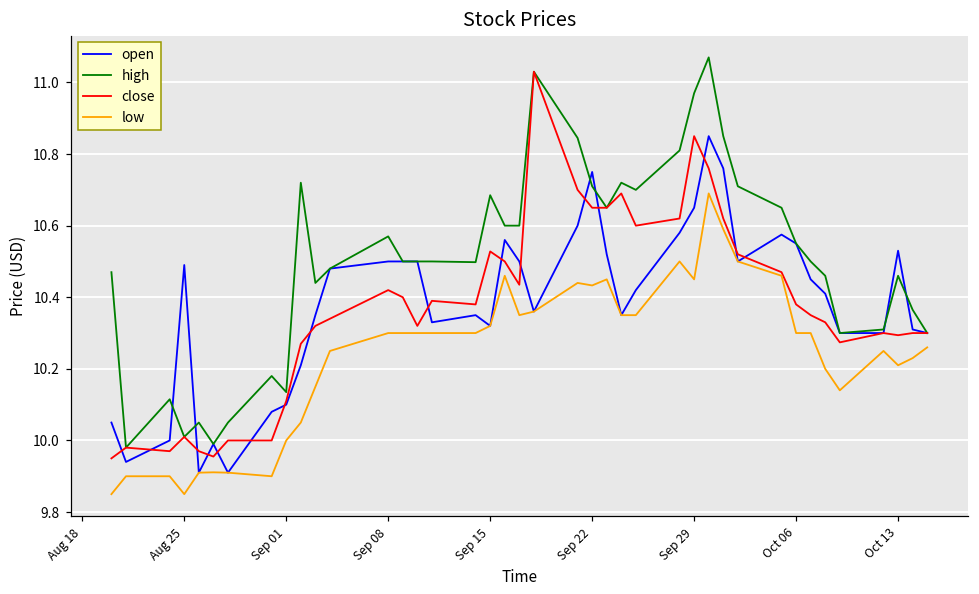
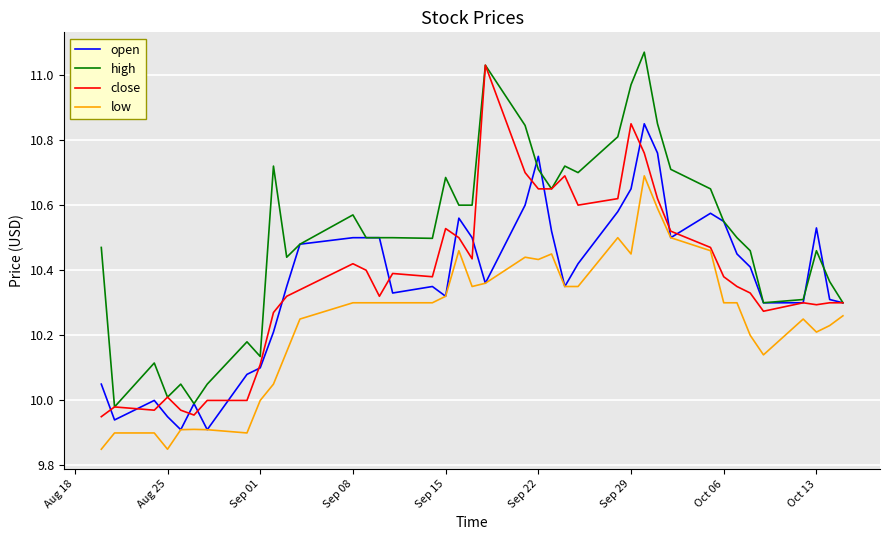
open, Aug 25: 10.49 -> 9.95
